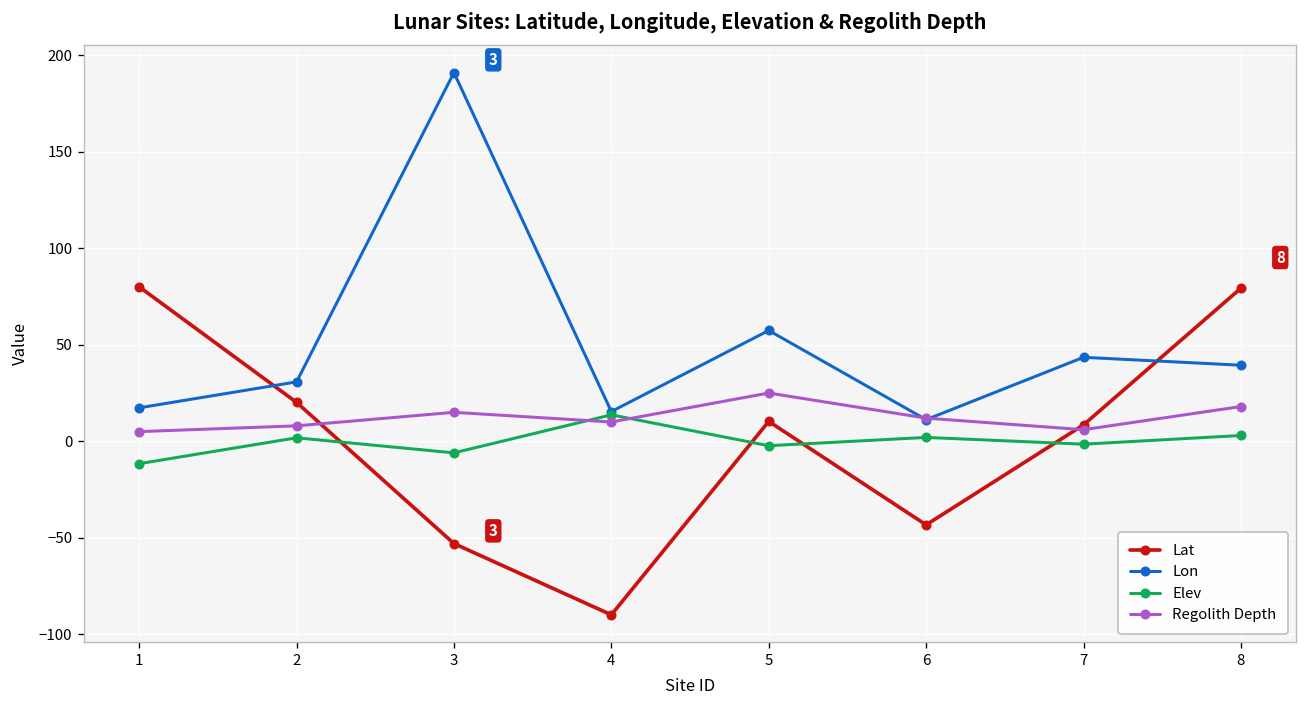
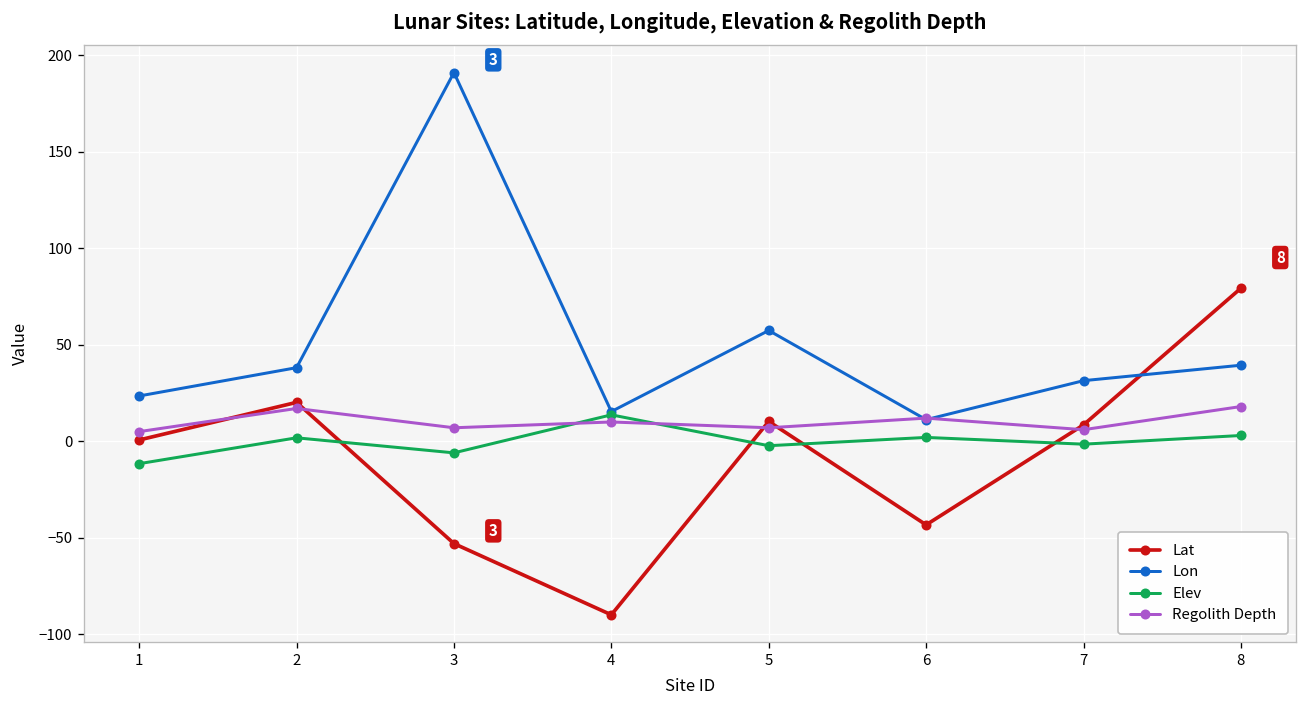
Lat, 1: 80 -> 1
Lon, 1: 17 -> 23
Lon, 2: 31 -> 38
Regolith Depth, 2: 8 -> 17
Regolith Depth, 3: 15 -> 7
Regolith Depth, 5: 25 -> 7
Lon, 7: 44 -> 31
